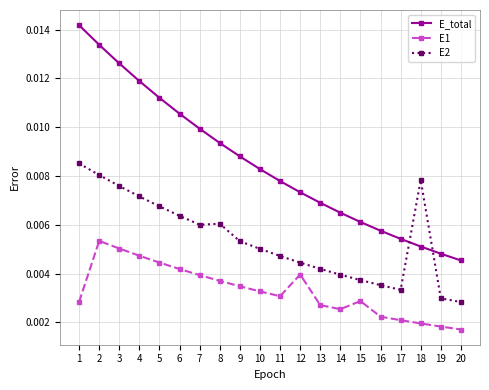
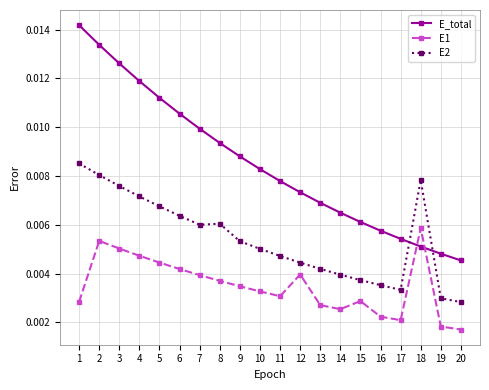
E1, 18: 0.0020 -> 0.0059
